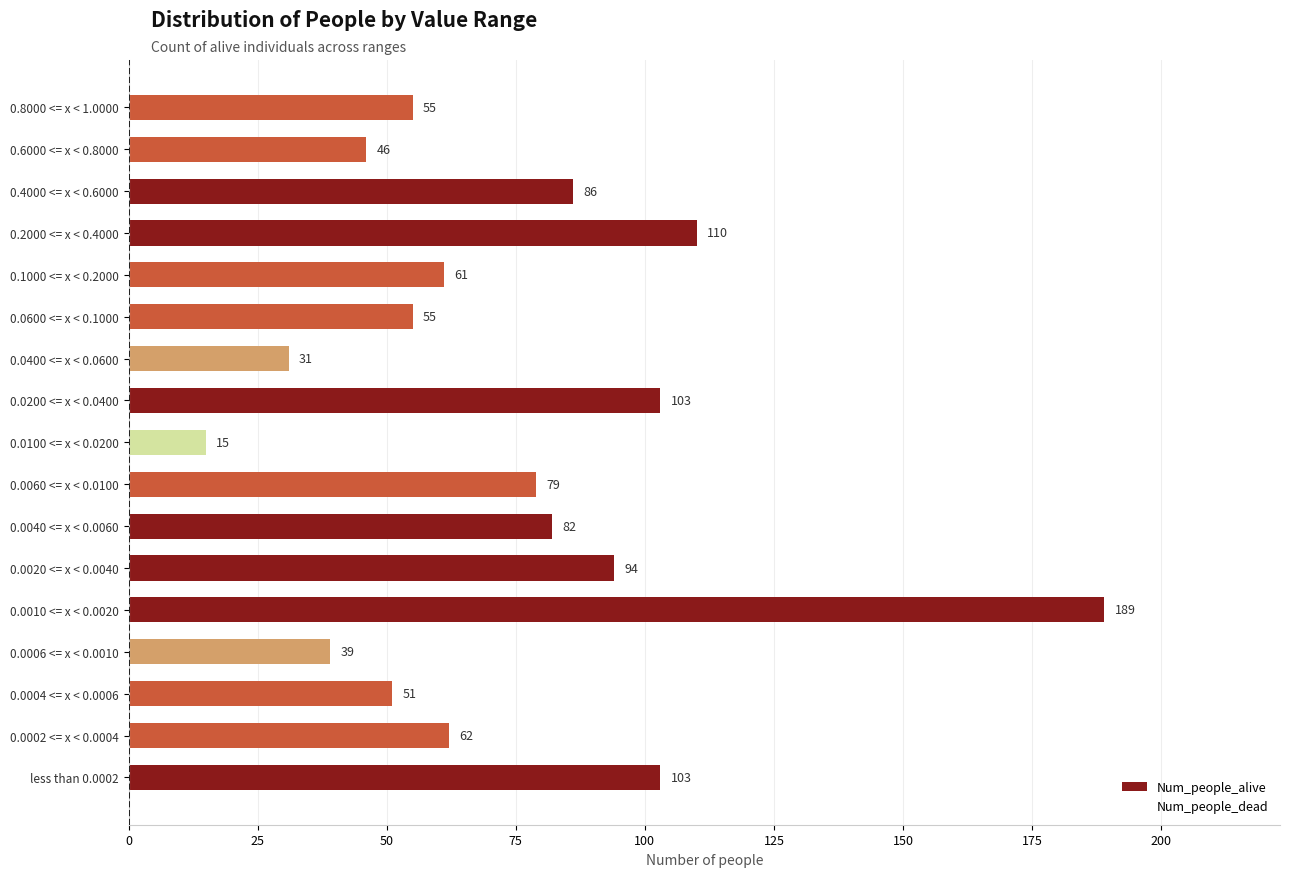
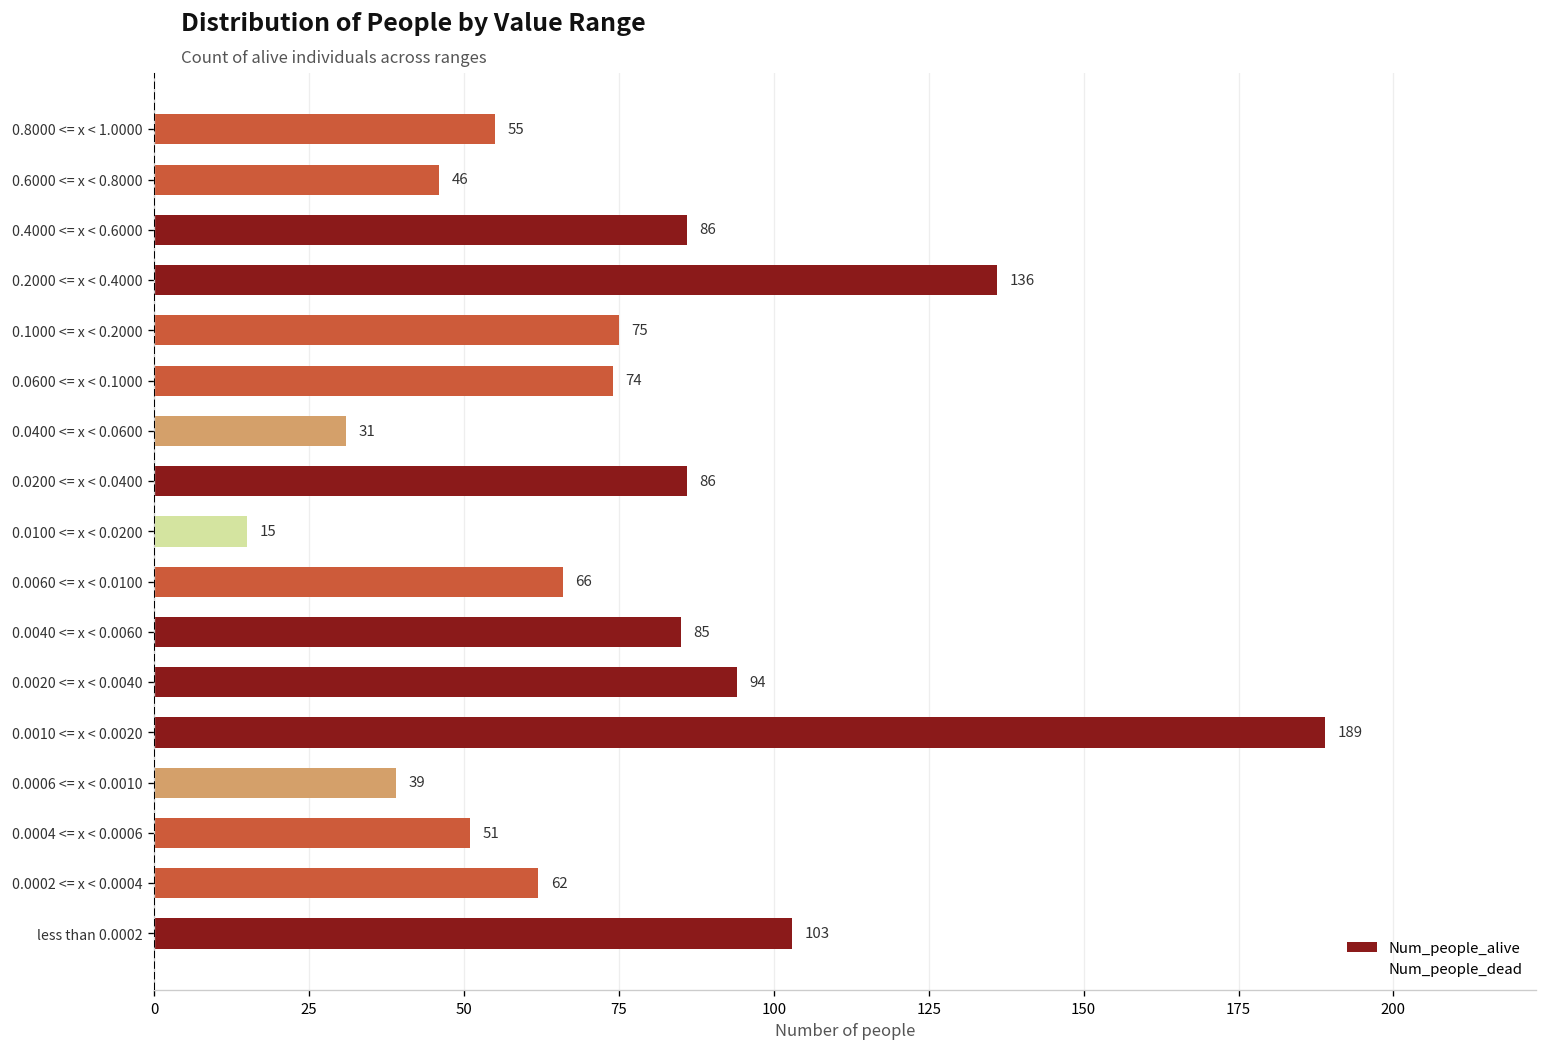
Num_people_alive, 0.2000 <= x < 0.4000: 110 -> 136
Num_people_alive, 0.1000 <= x < 0.2000: 61 -> 75
Num_people_alive, 0.0600 <= x < 0.1000: 55 -> 74
Num_people_alive, 0.0200 <= x < 0.0400: 103 -> 86
Num_people_alive, 0.0060 <= x < 0.0100: 79 -> 66
Num_people_alive, 0.0040 <= x < 0.0060: 82 -> 85
